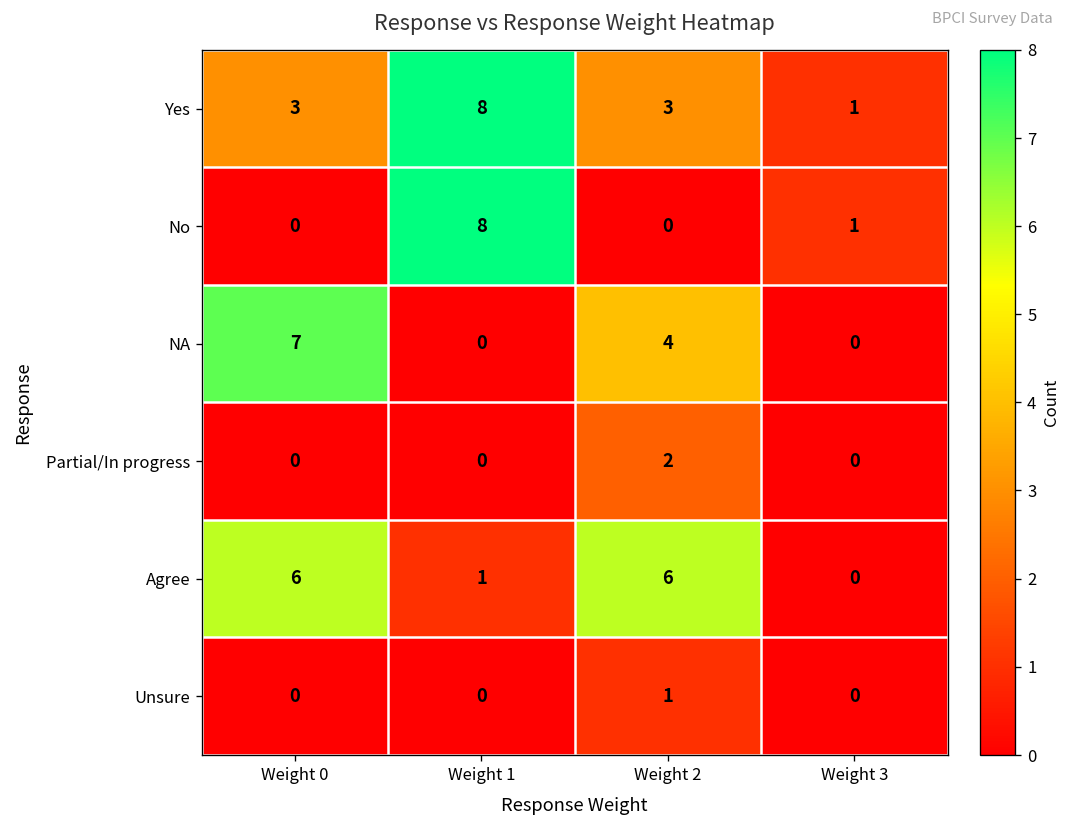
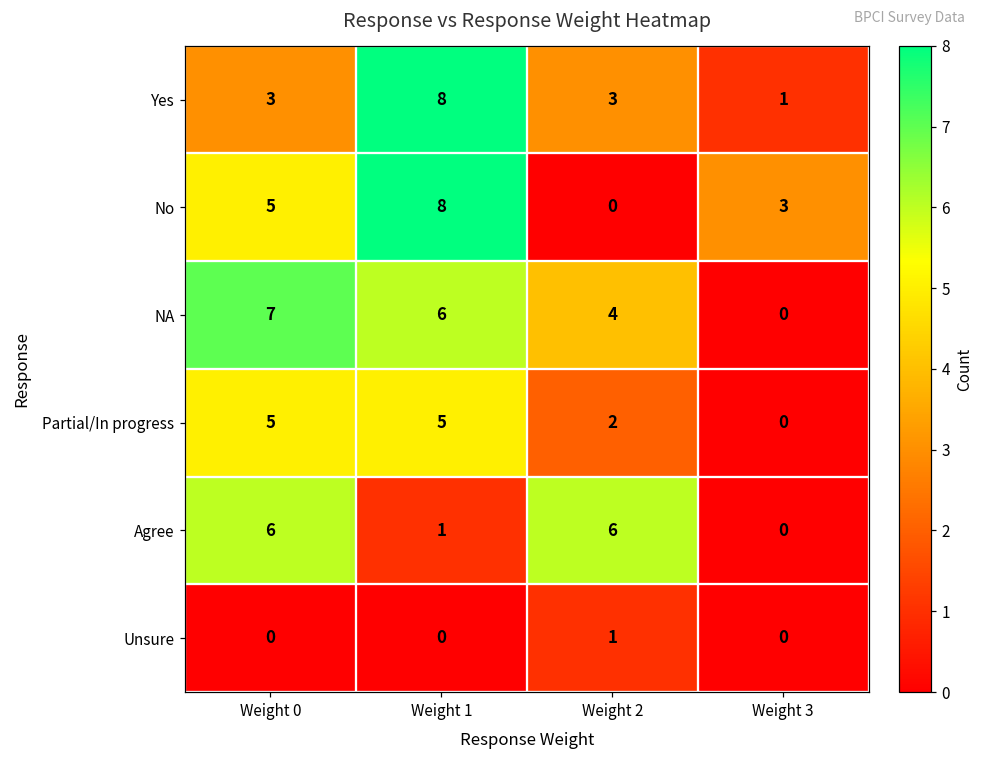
No, Weight 0: 0 -> 5
No, Weight 3: 1 -> 3
NA, Weight 1: 0 -> 6
Partial/In progress, Weight 0: 0 -> 5
Partial/In progress, Weight 1: 0 -> 5
